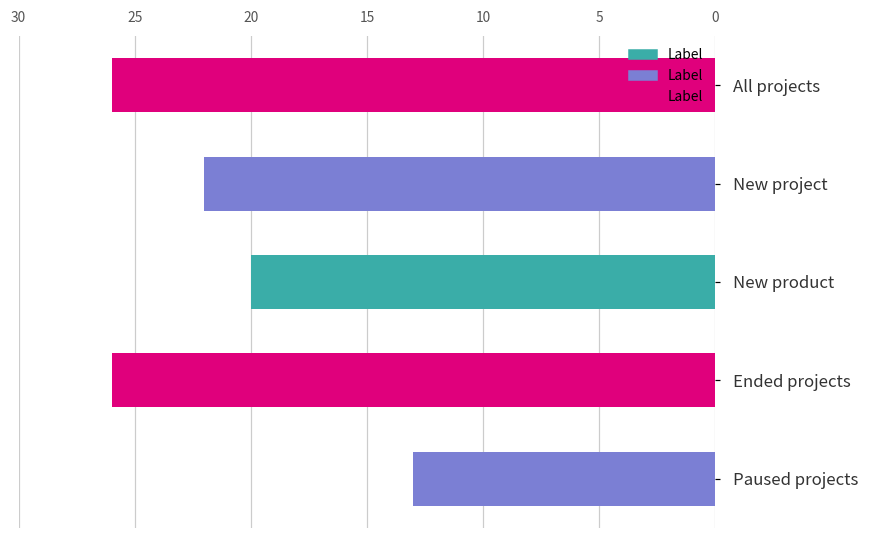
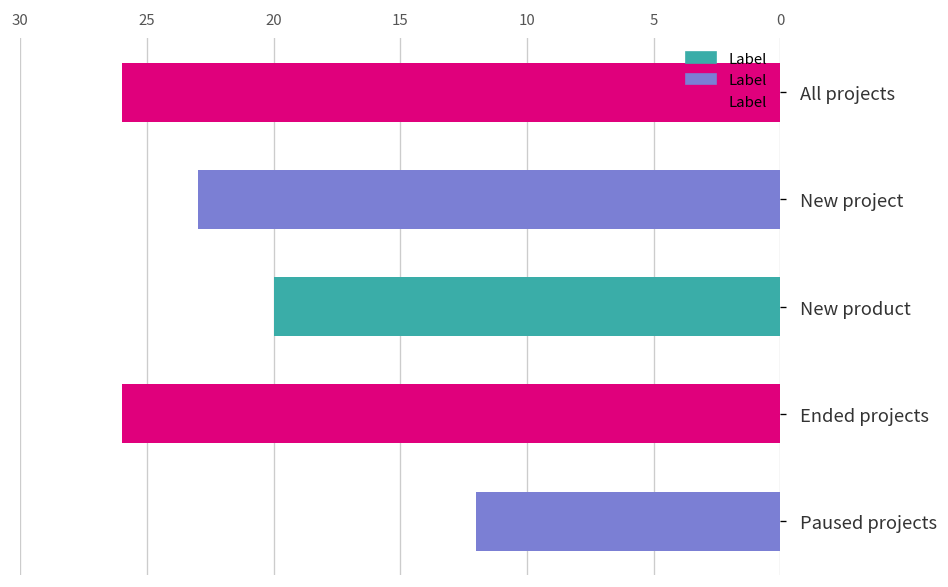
New project: 22 -> 23
Paused projects: 13 -> 12
